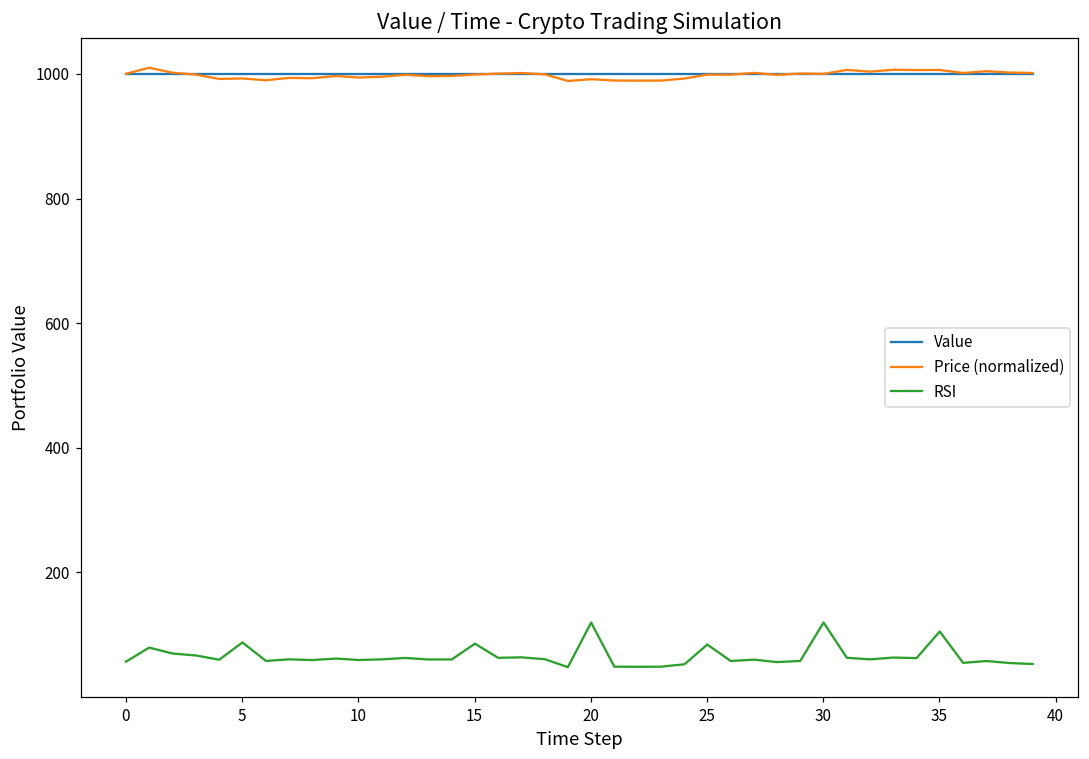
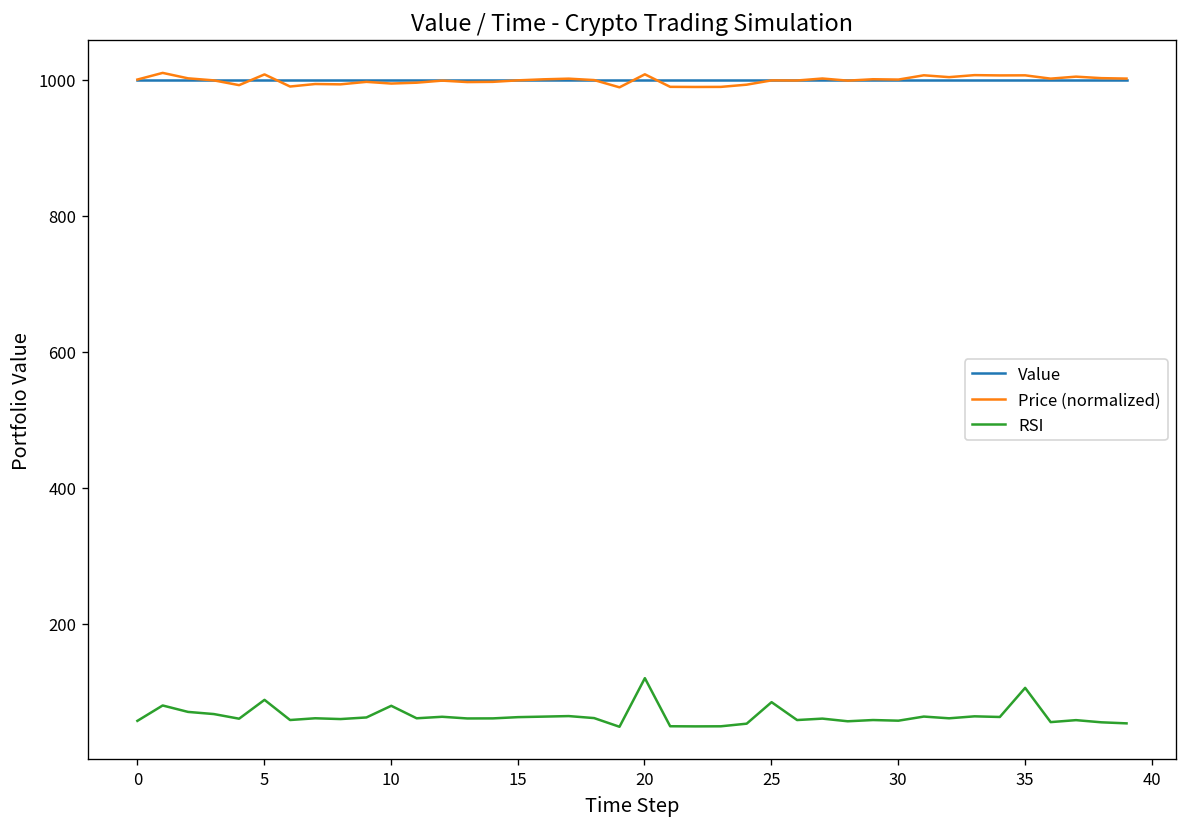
Price (normalized), 5: 990 -> 1010
RSI, 10: 60 -> 80
RSI, 15: 90 -> 60
Price (normalized), 20: 990 -> 1010
RSI, 30: 120 -> 60
